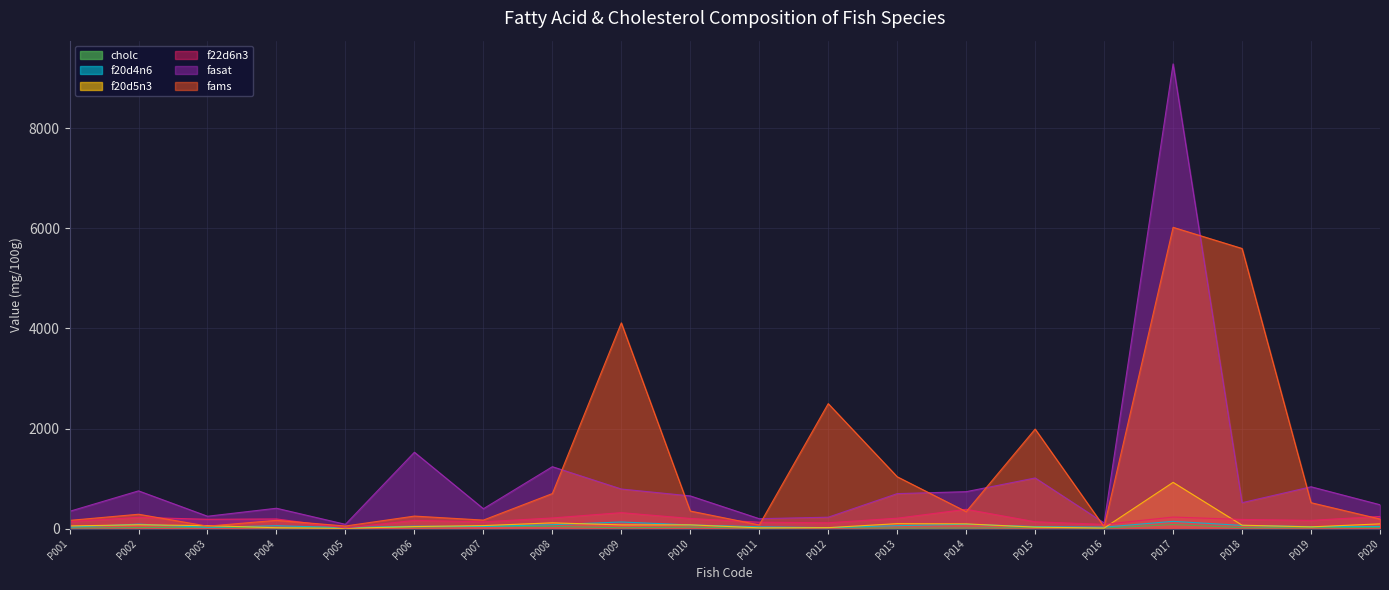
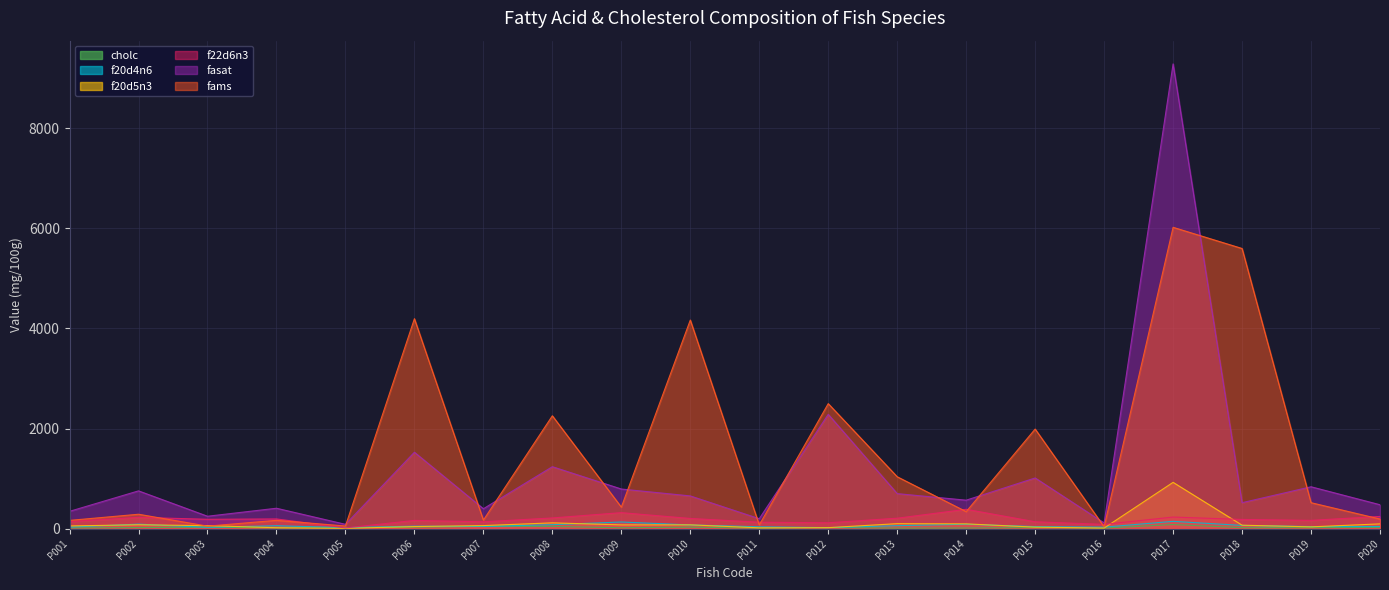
fams, P006: 300 -> 4200
fams, P008: 700 -> 2300
fams, P009: 4100 -> 400
fams, P010: 400 -> 4200
fasat, P012: 200 -> 2300
fasat, P014: 700 -> 600
